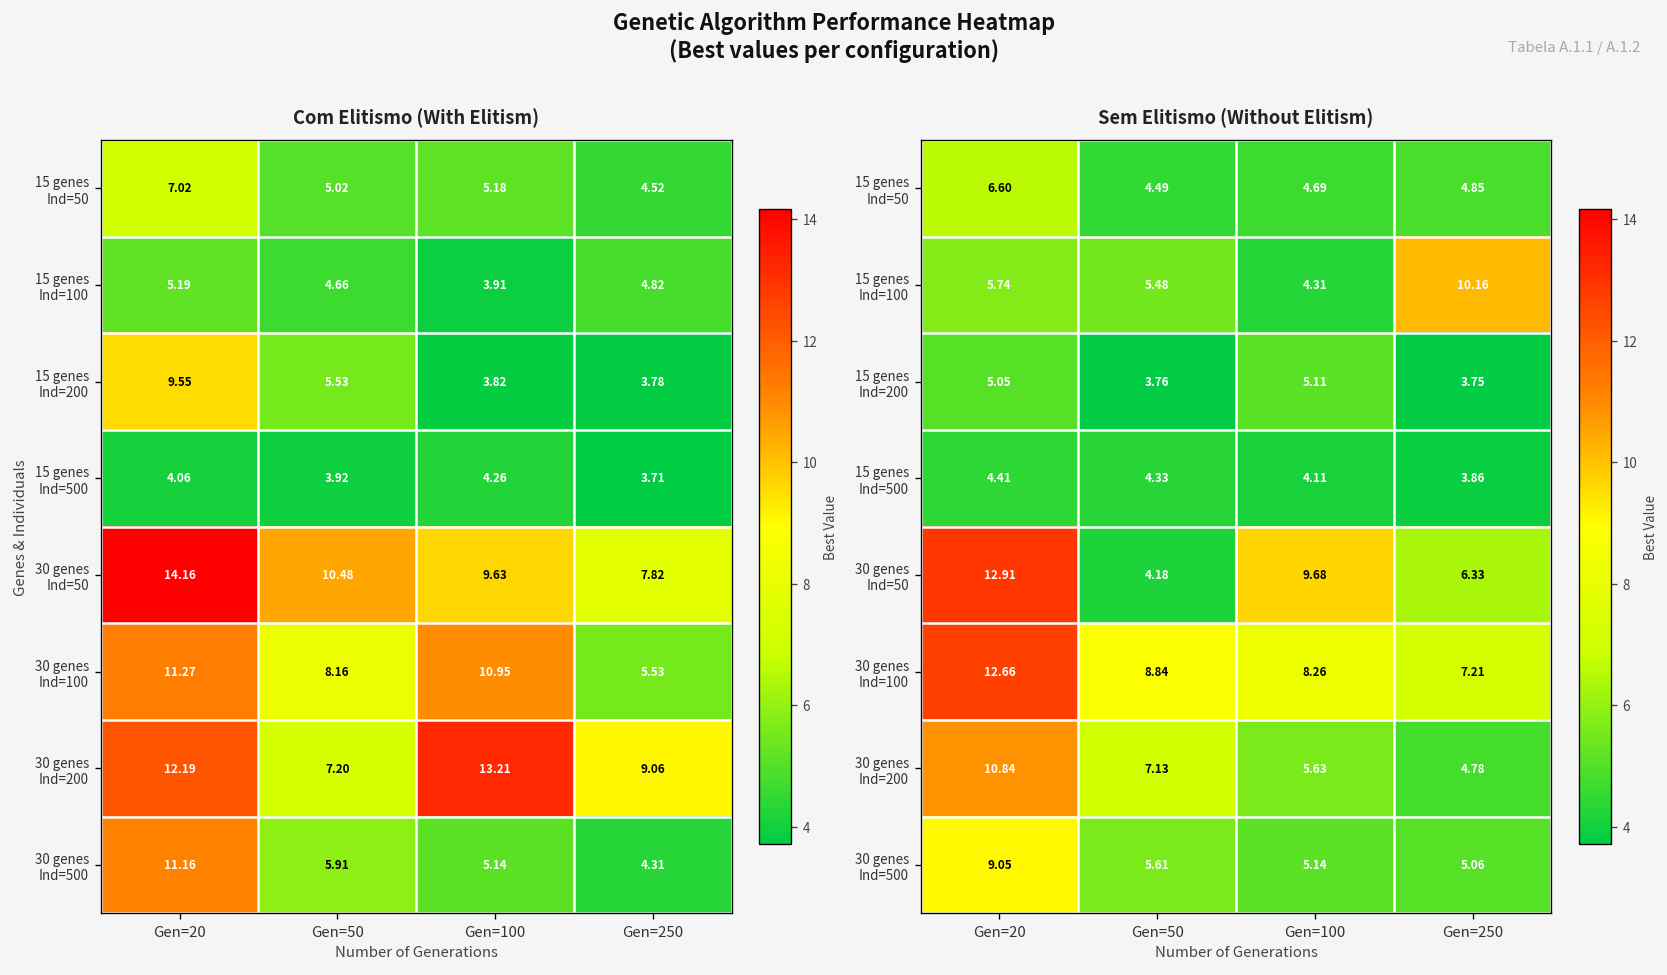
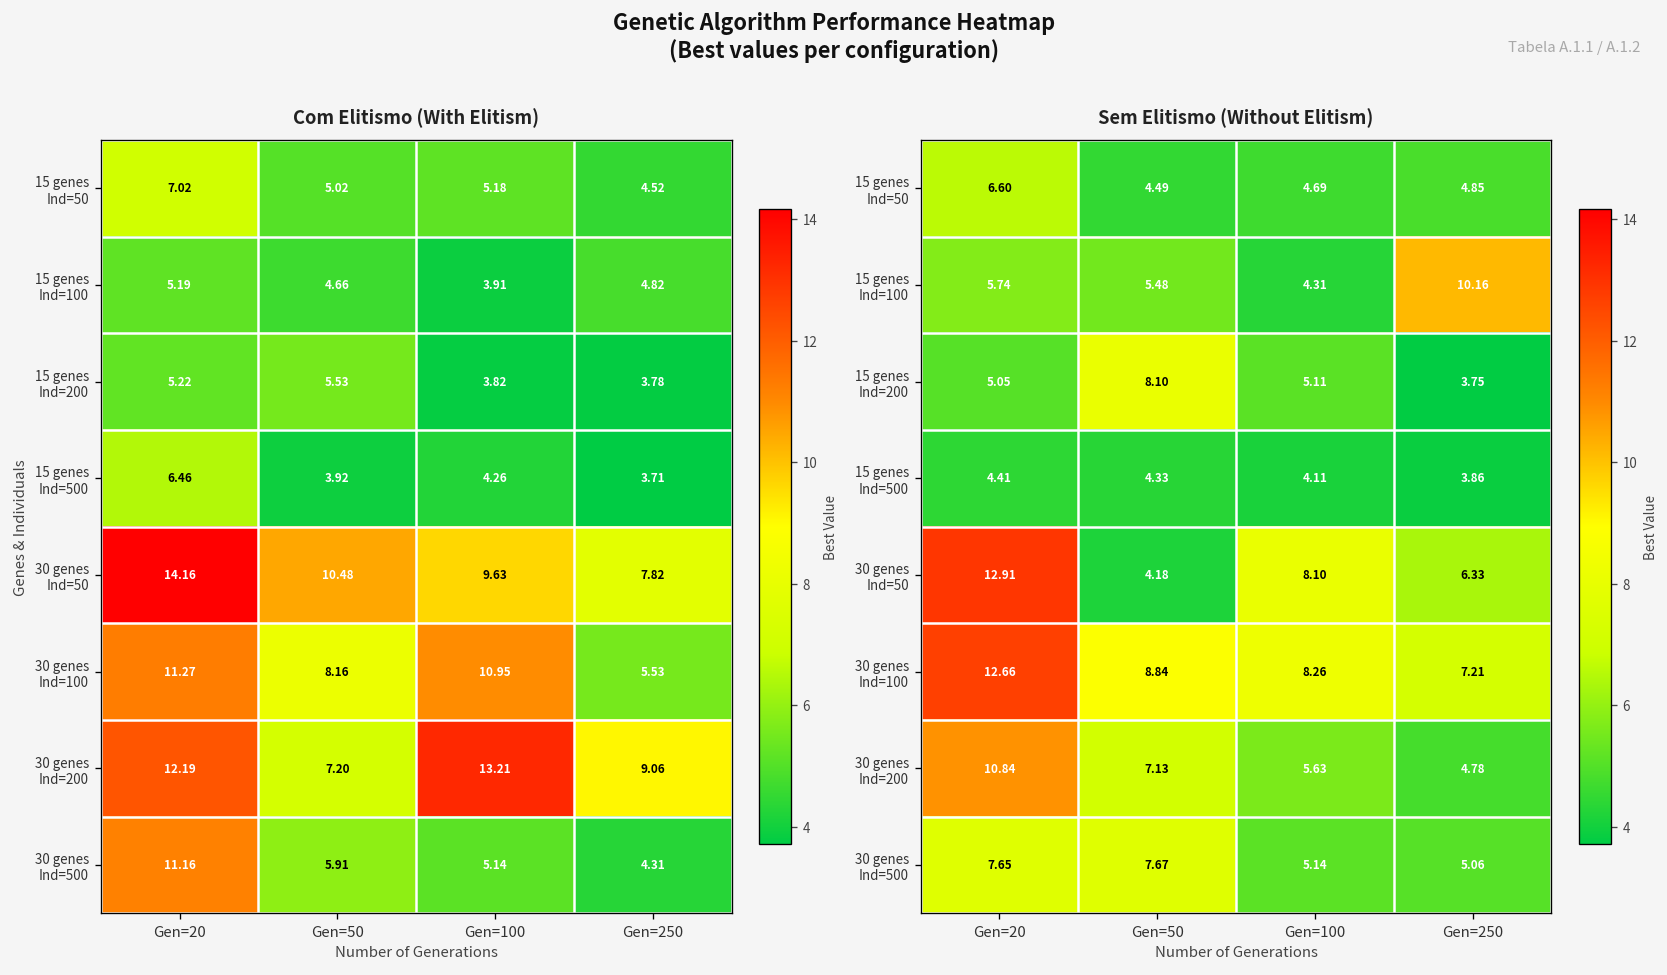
Com Elitismo (With Elitism), 15 genes Ind=200, Gen=20: 9.55 -> 5.22
Com Elitismo (With Elitism), 15 genes Ind=500, Gen=20: 4.06 -> 6.46
Sem Elitismo (Without Elitism), 15 genes Ind=200, Gen=50: 3.76 -> 8.10
Sem Elitismo (Without Elitism), 30 genes Ind=50, Gen=100: 9.68 -> 8.10
Sem Elitismo (Without Elitism), 30 genes Ind=500, Gen=20: 9.05 -> 7.65
Sem Elitismo (Without Elitism), 30 genes Ind=500, Gen=50: 5.61 -> 7.67
